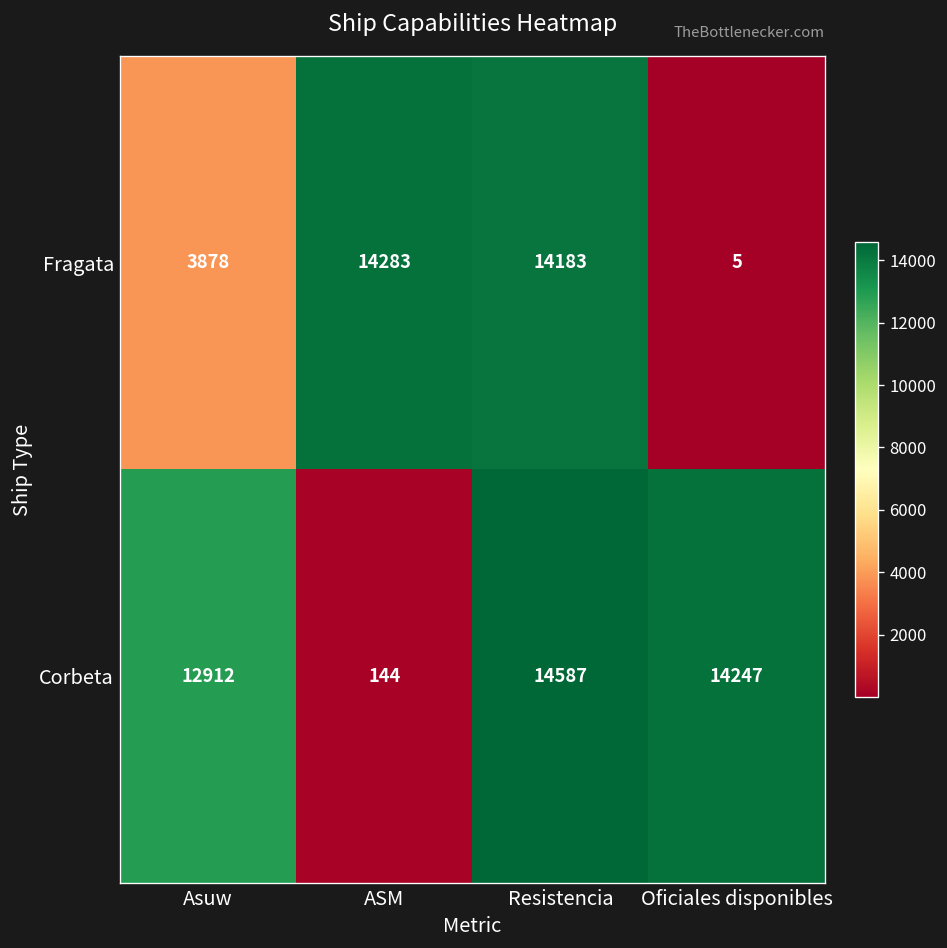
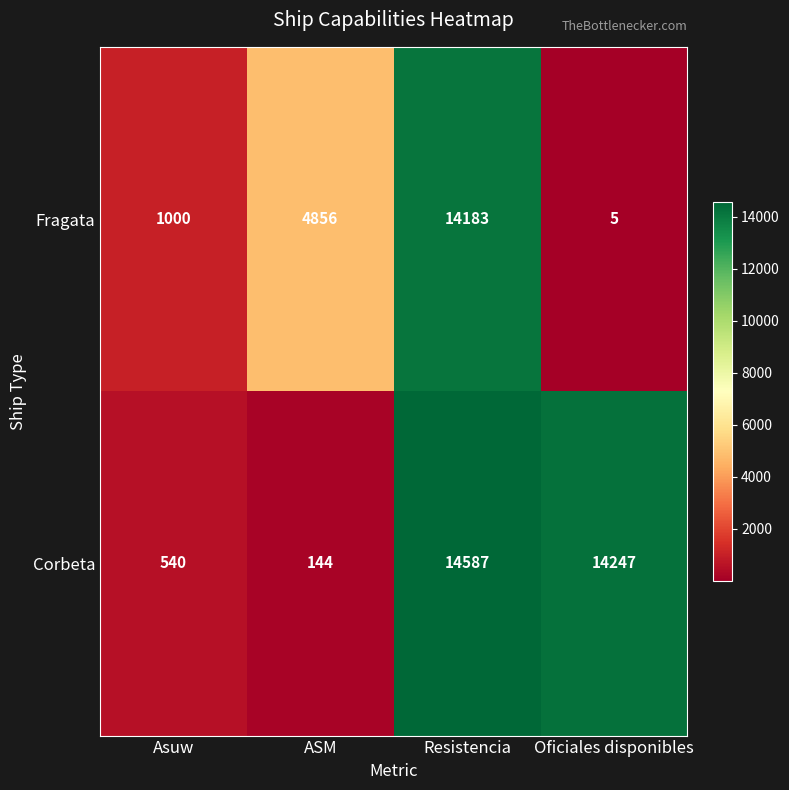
Fragata, Asuw: 3878 -> 1000
Fragata, ASM: 14283 -> 4856
Corbeta, Asuw: 12912 -> 540
